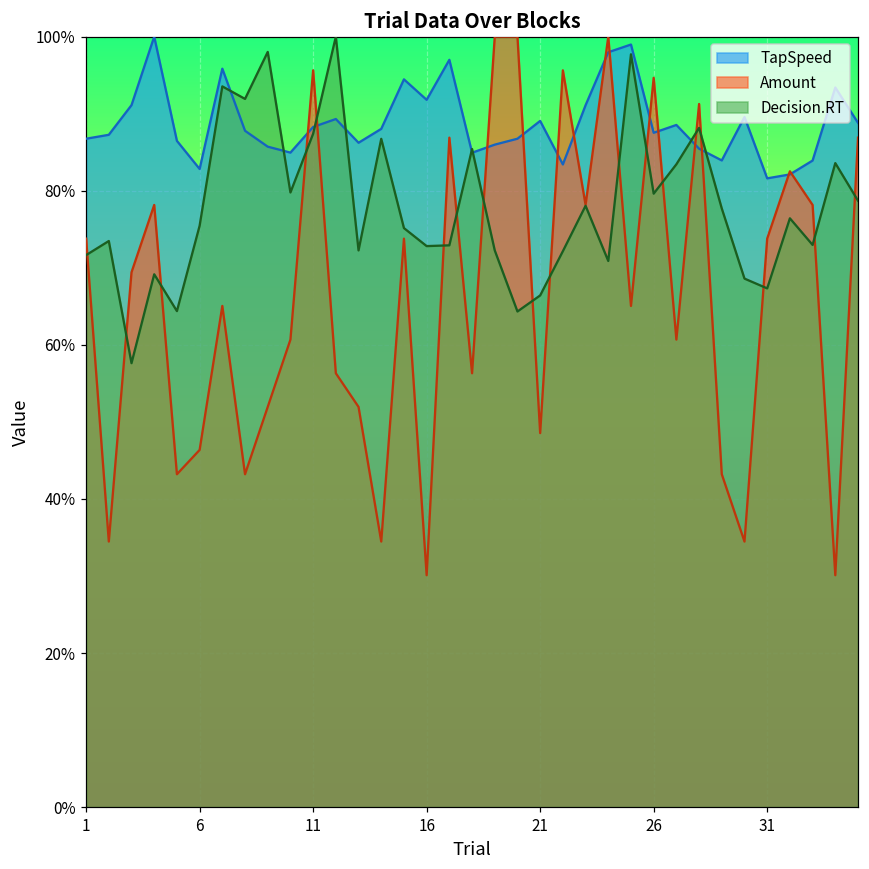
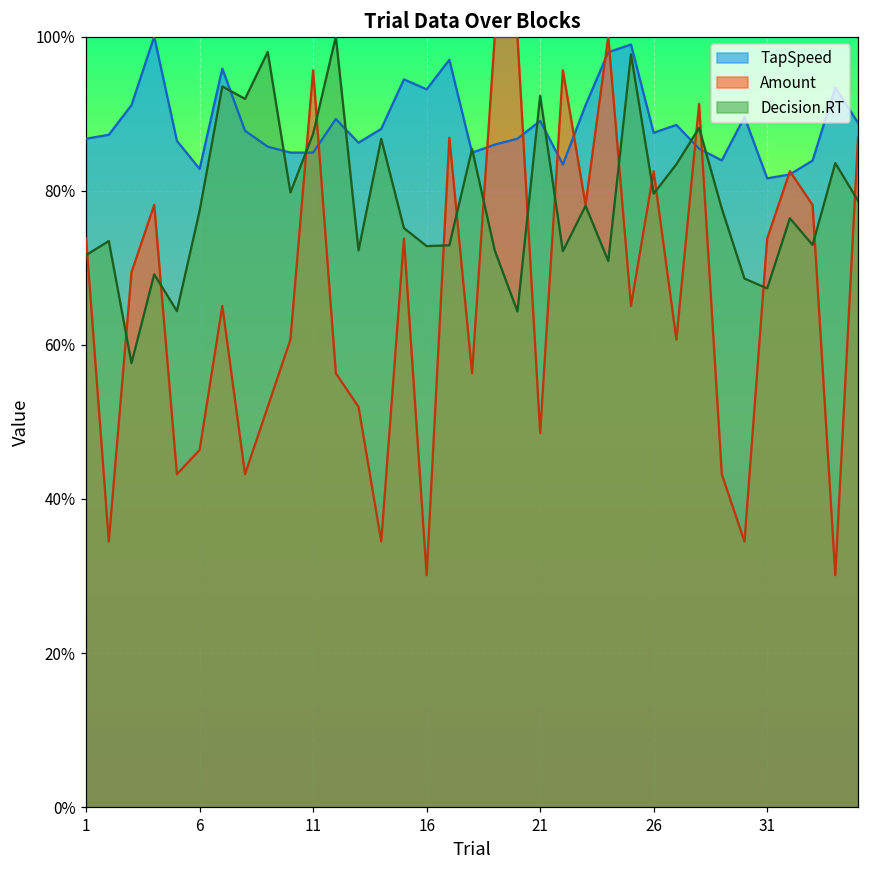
Decision.RT, 6: 75% -> 77%
TapSpeed, 11: 88% -> 85%
TapSpeed, 16: 92% -> 93%
Decision.RT, 21: 66% -> 92%
Amount, 26: 95% -> 83%
